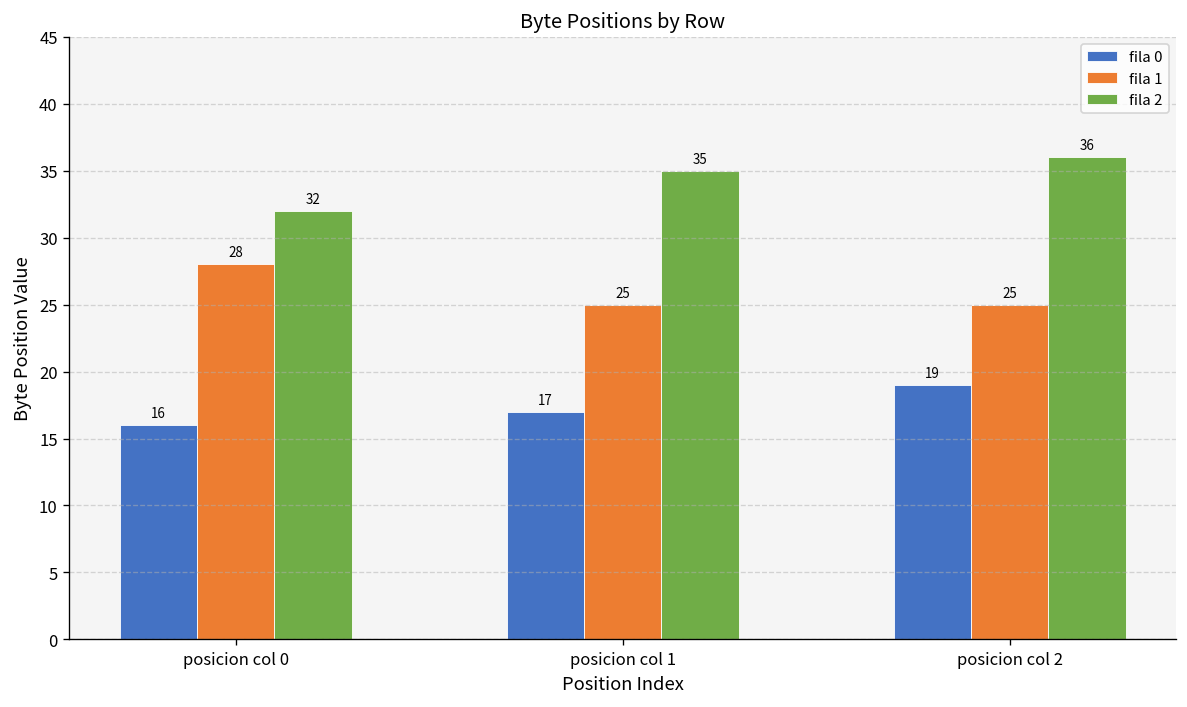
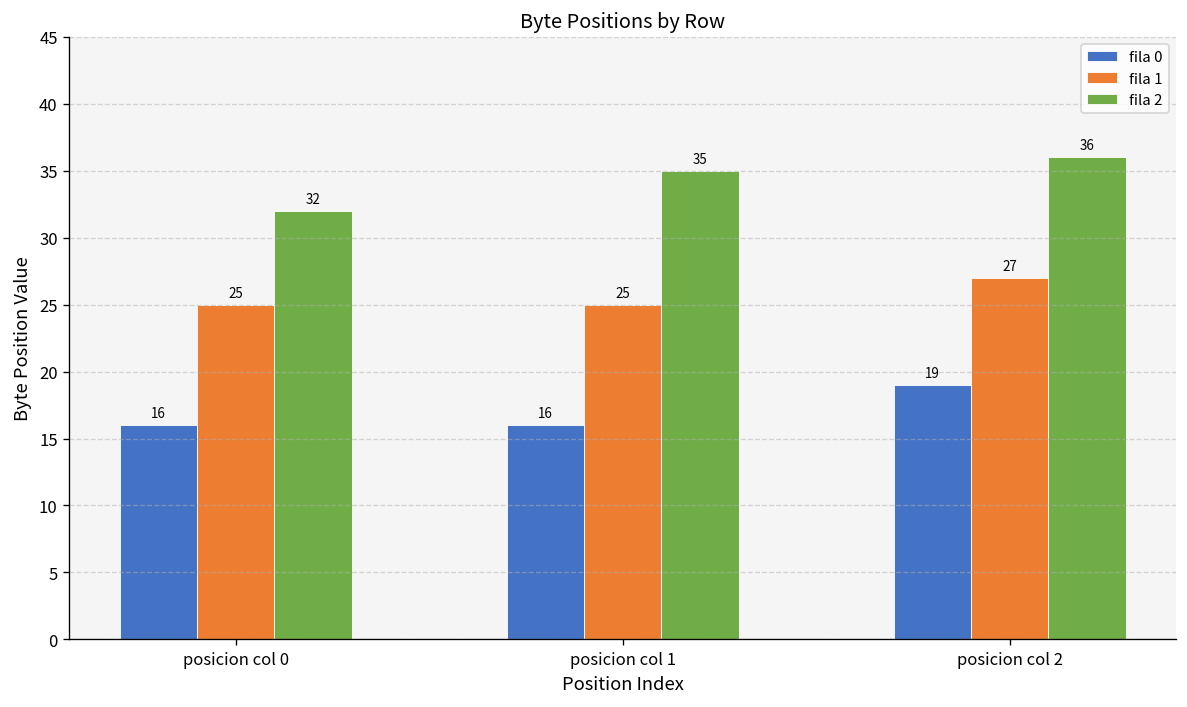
fila 1, posicion col 0: 28 -> 25
fila 0, posicion col 1: 17 -> 16
fila 1, posicion col 2: 25 -> 27
